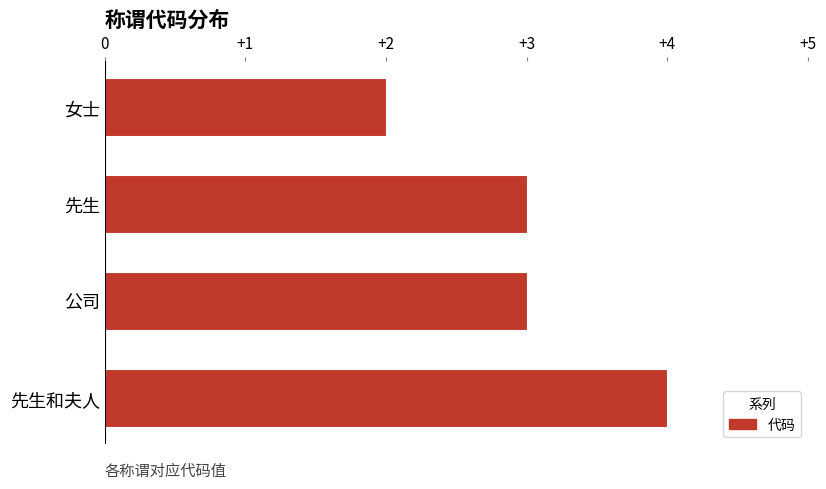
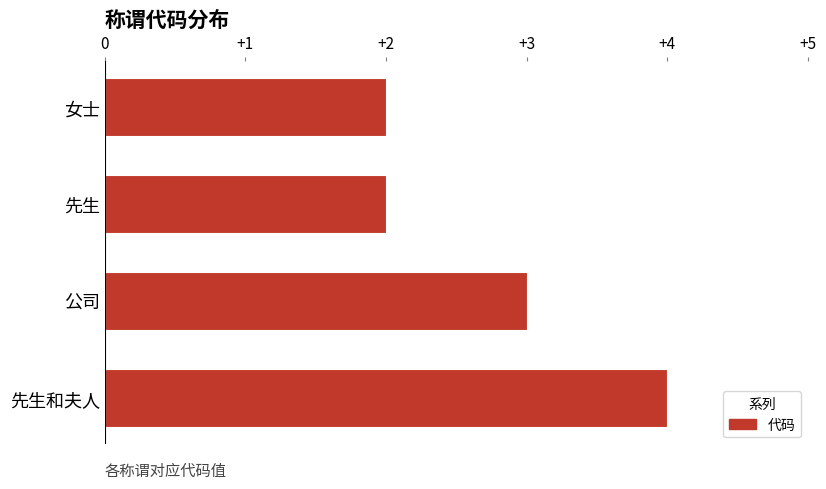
先生: +3 -> +2
